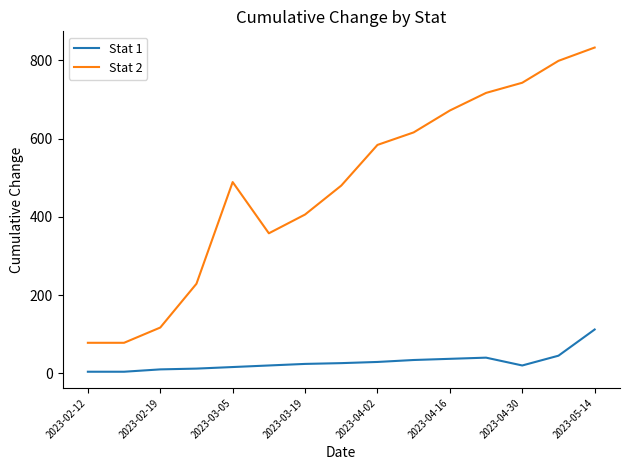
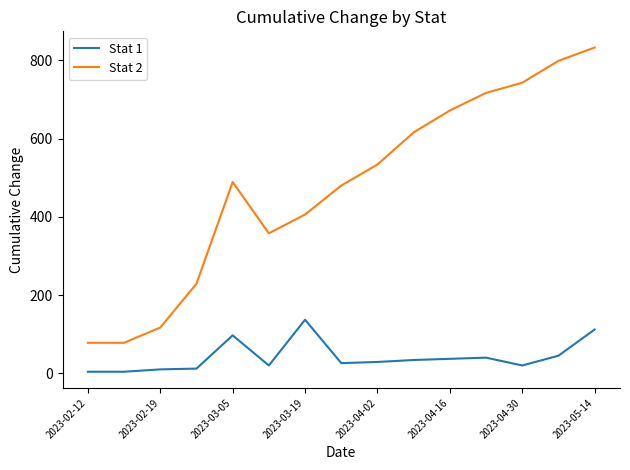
Stat 1, 2023-03-05: 20 -> 100
Stat 1, 2023-03-19: 20 -> 140
Stat 2, 2023-04-02: 580 -> 530
